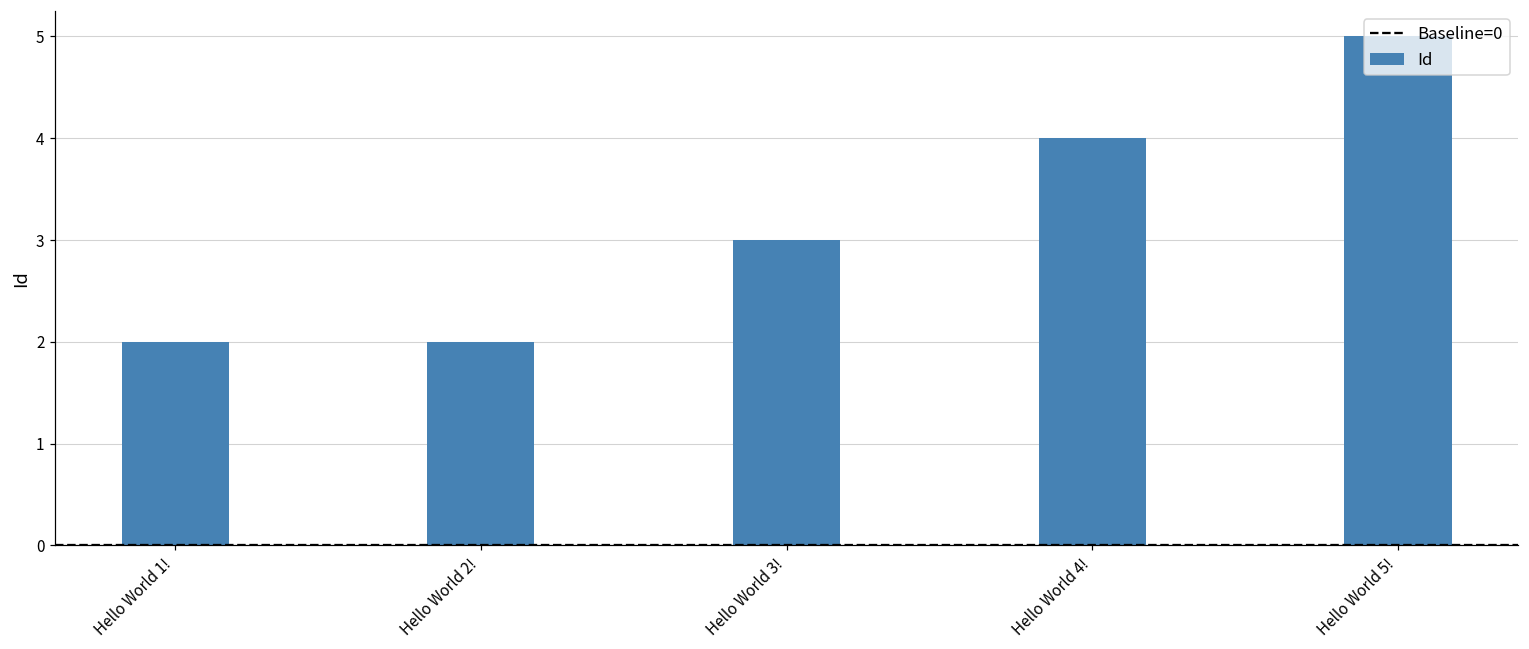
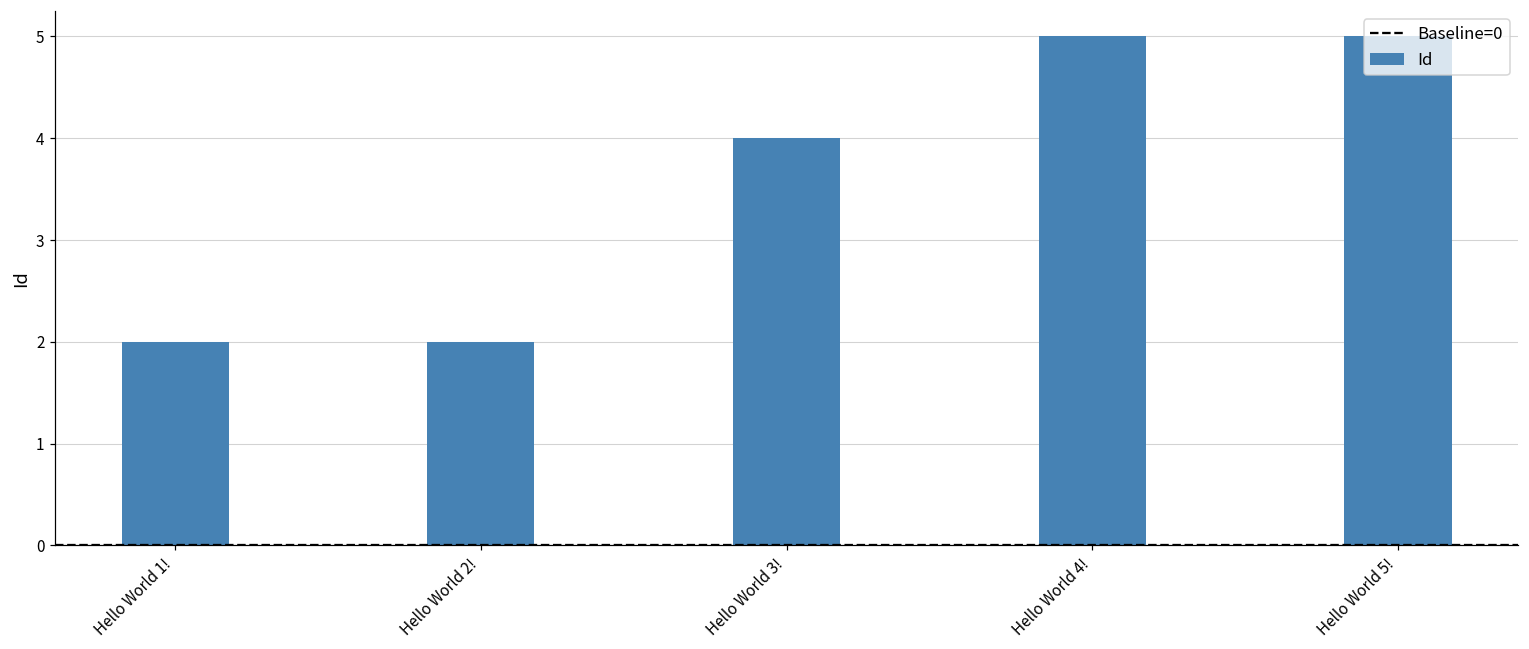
Hello World 3!: 3 -> 4
Hello World 4!: 4 -> 5
